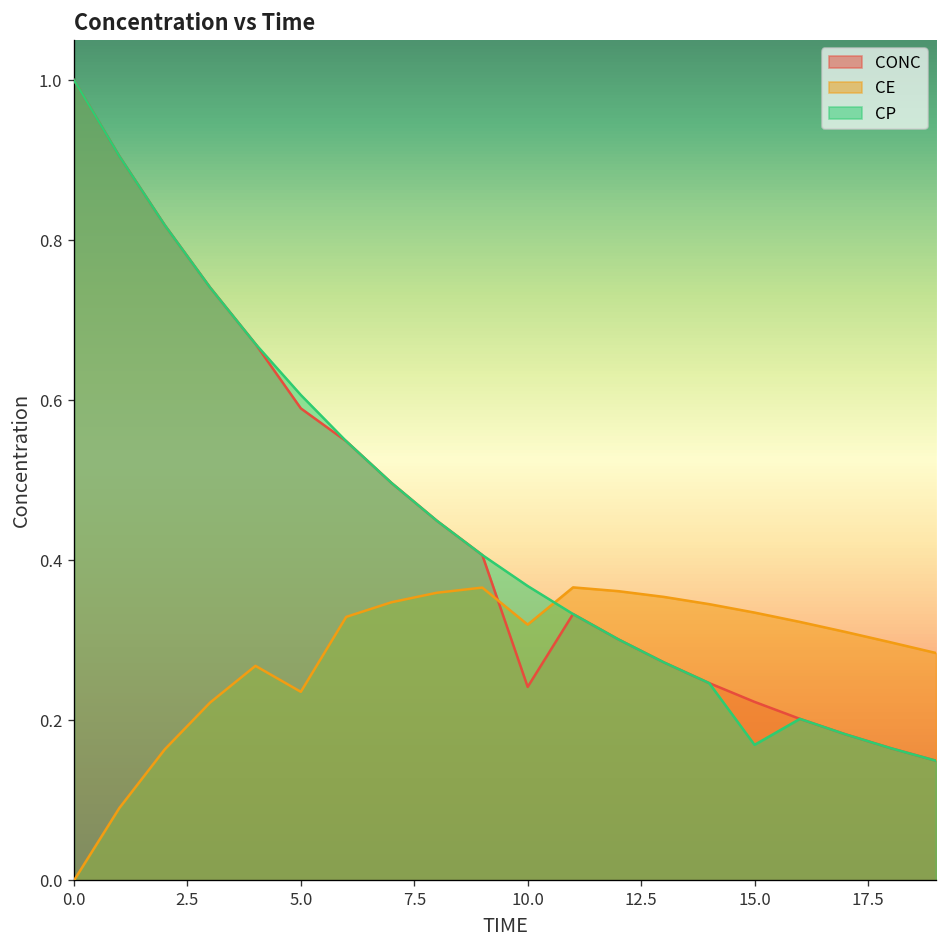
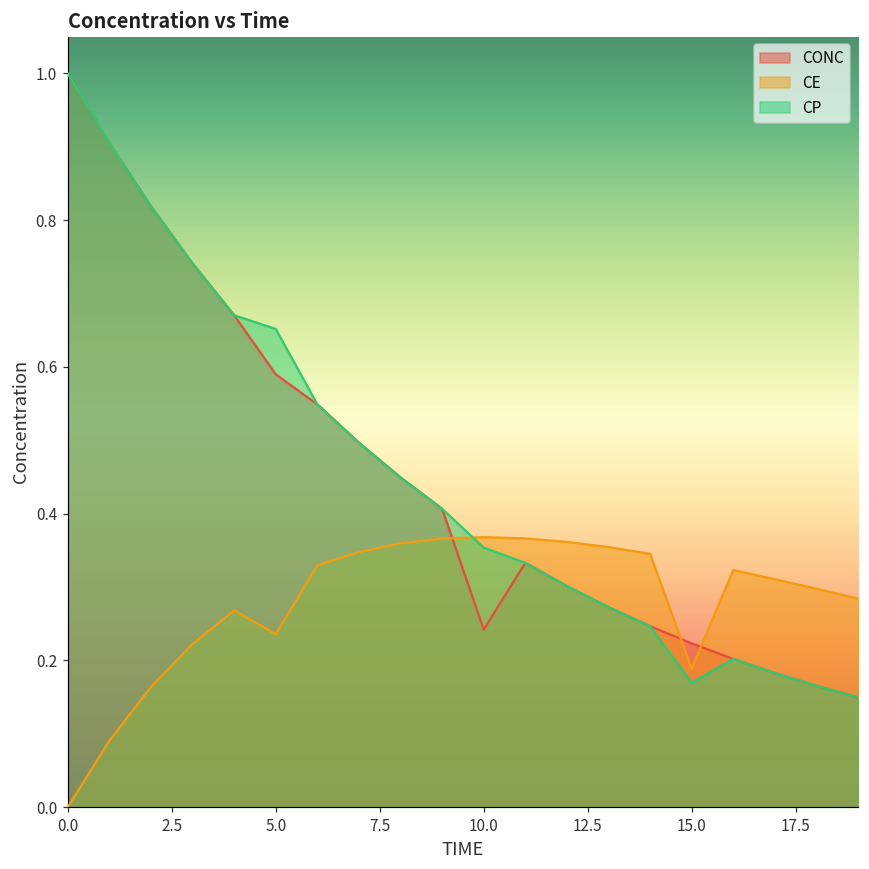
CP, 5.0: 0.61 -> 0.65
CE, 10.0: 0.32 -> 0.37
CP, 10.0: 0.37 -> 0.35
CE, 15.0: 0.33 -> 0.19
